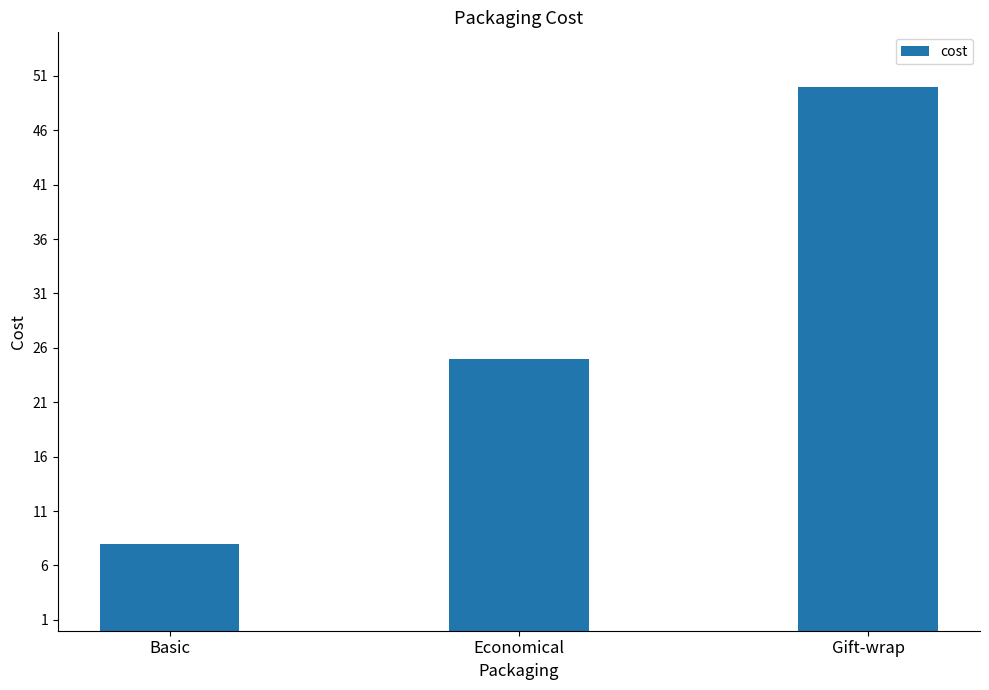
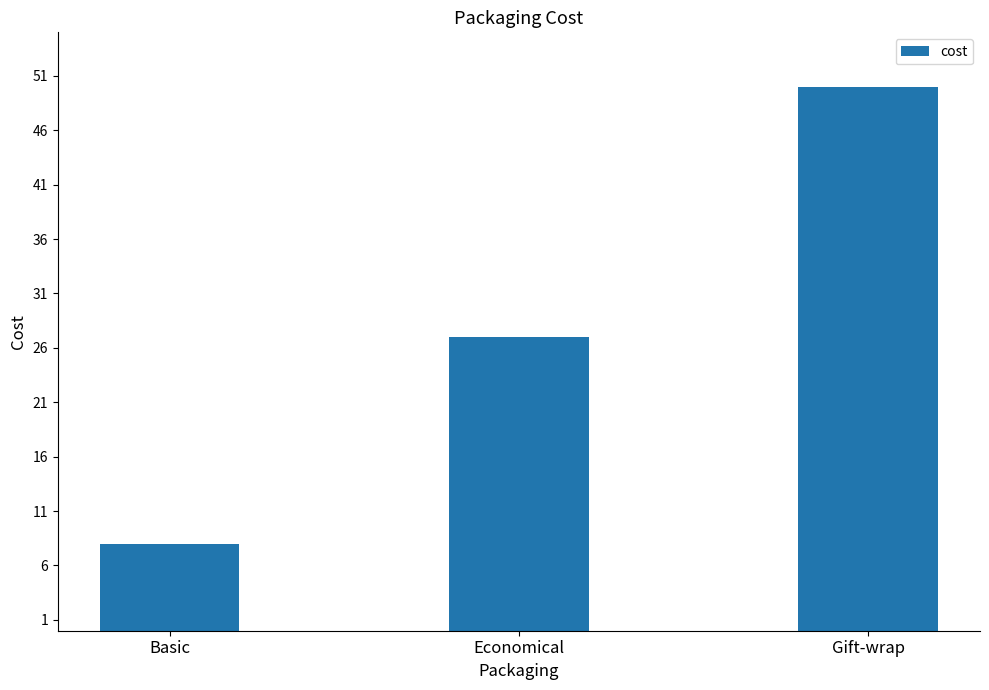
Economical: 25 -> 27
